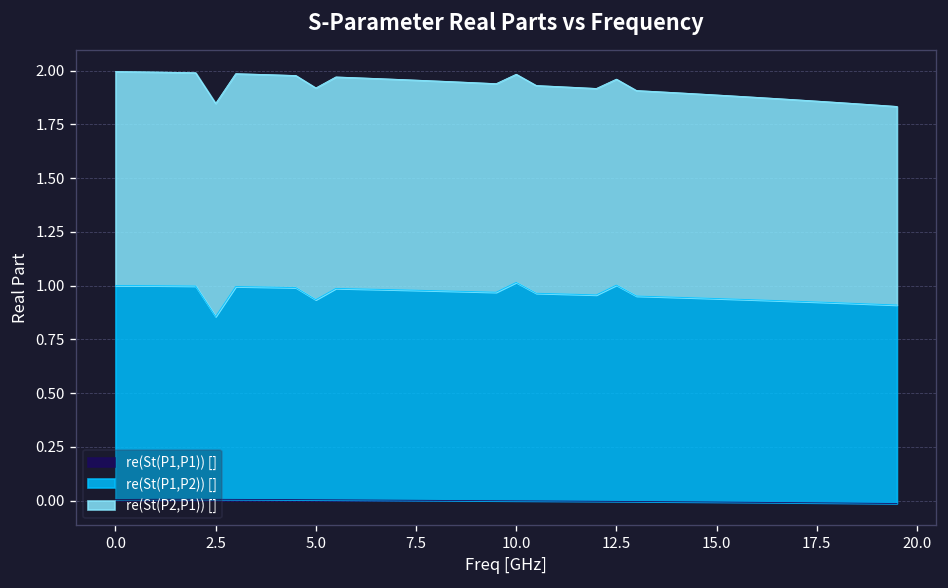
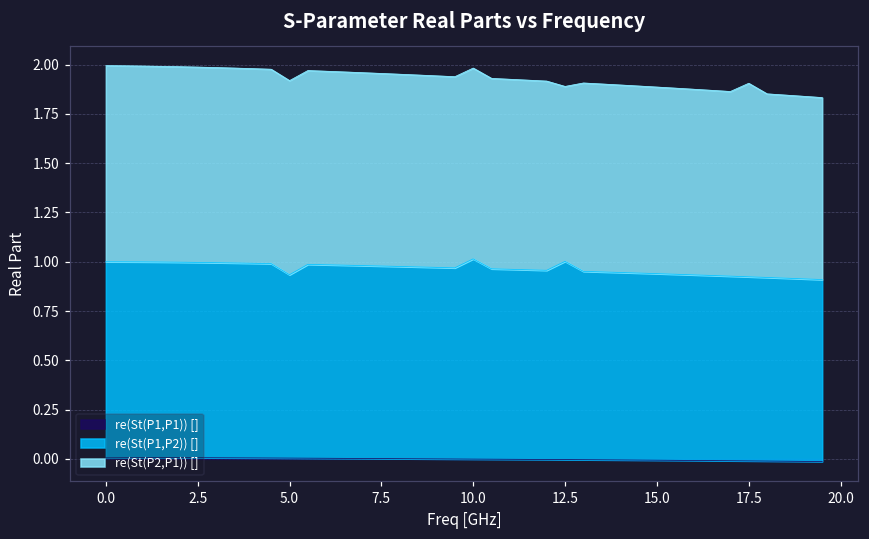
re(St(P1,P2)) [], 2.5: 0.85 -> 0.99
re(St(P2,P1)) [], 12.5: 0.96 -> 0.89
re(St(P2,P1)) [], 17.5: 0.93 -> 0.98
